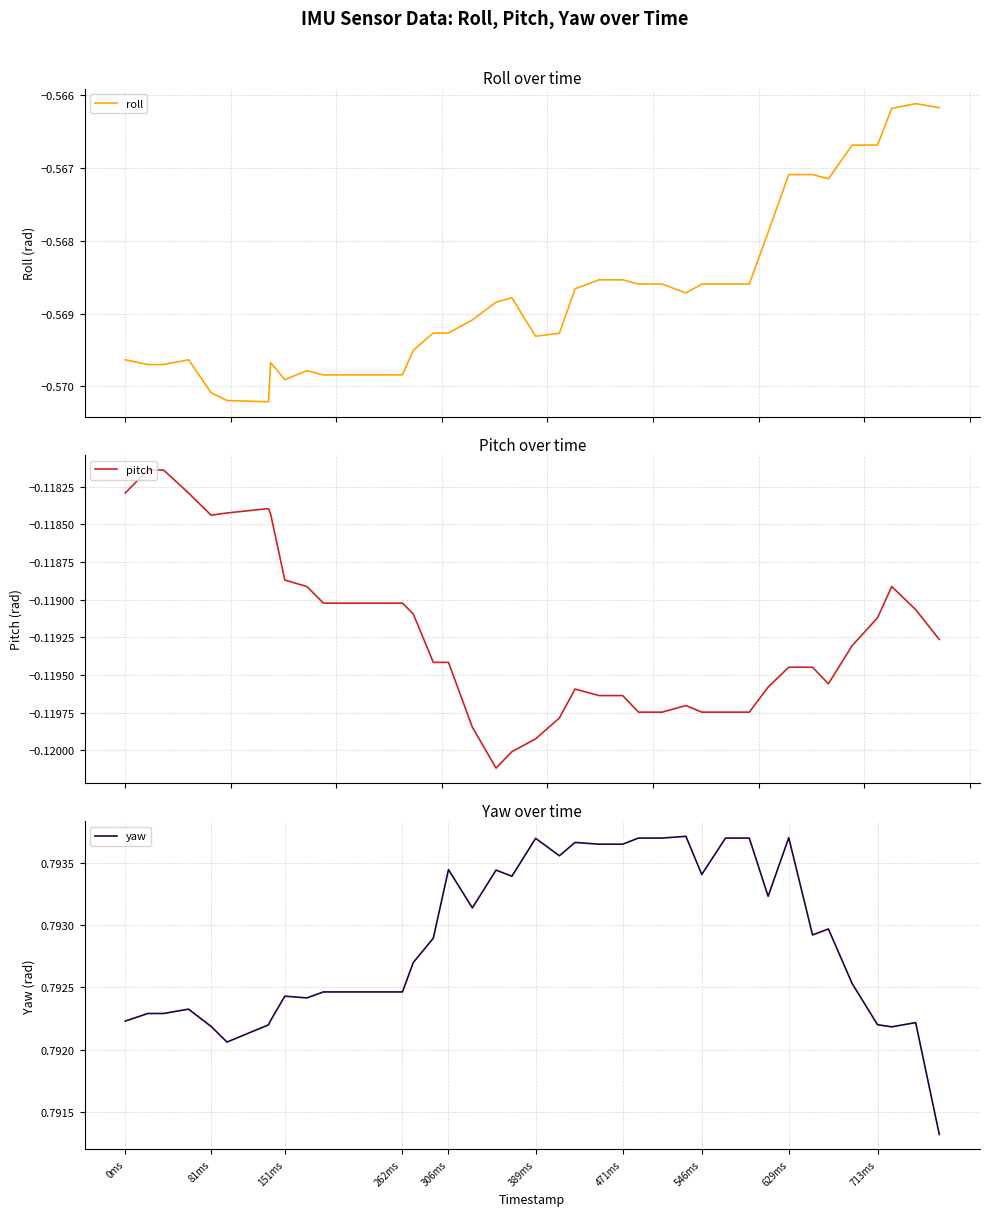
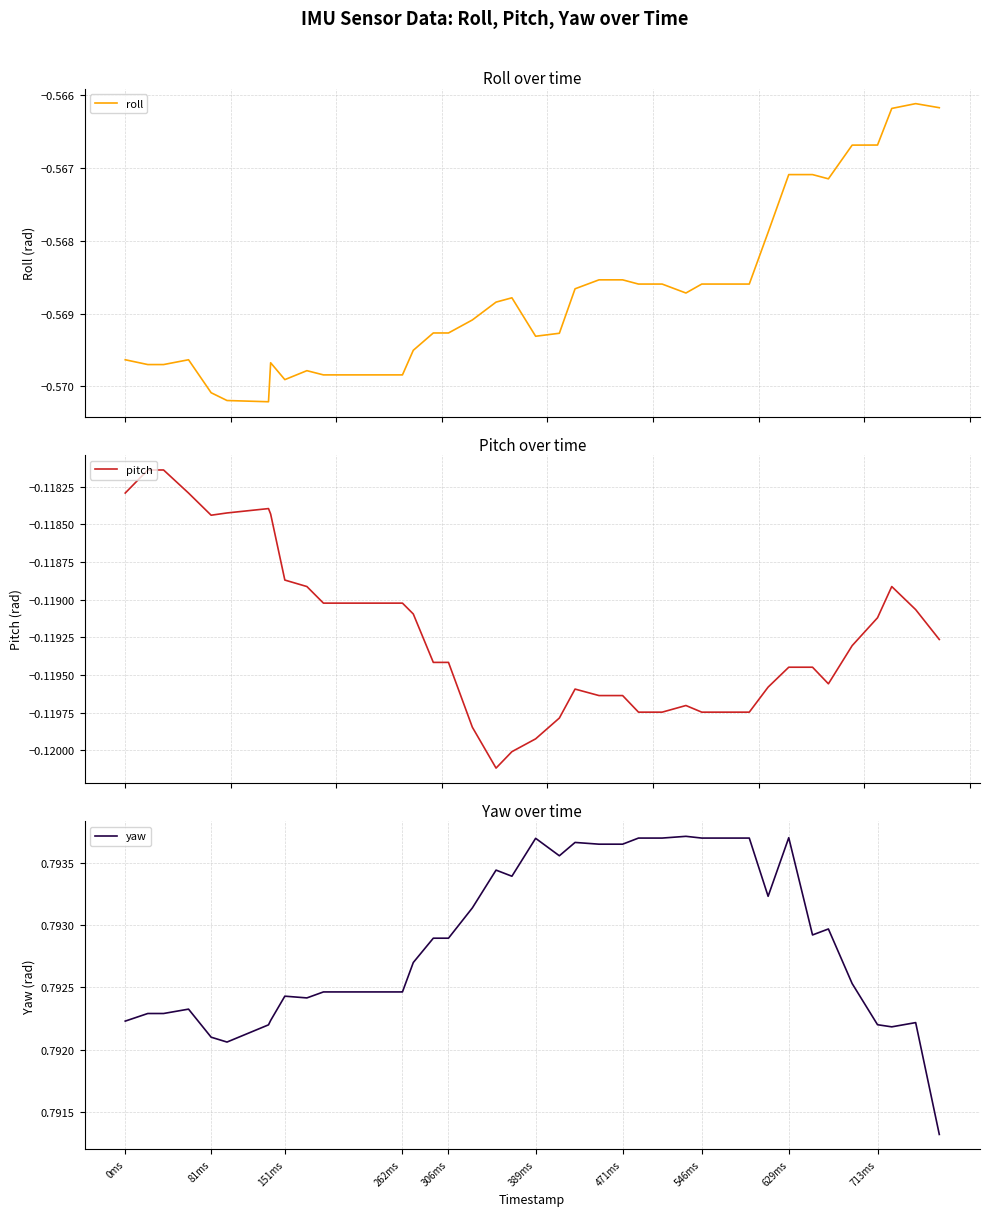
Yaw over time, 81ms: 0.79219 -> 0.79210
Yaw over time, 306ms: 0.79344 -> 0.79289
Yaw over time, 546ms: 0.79341 -> 0.79370
